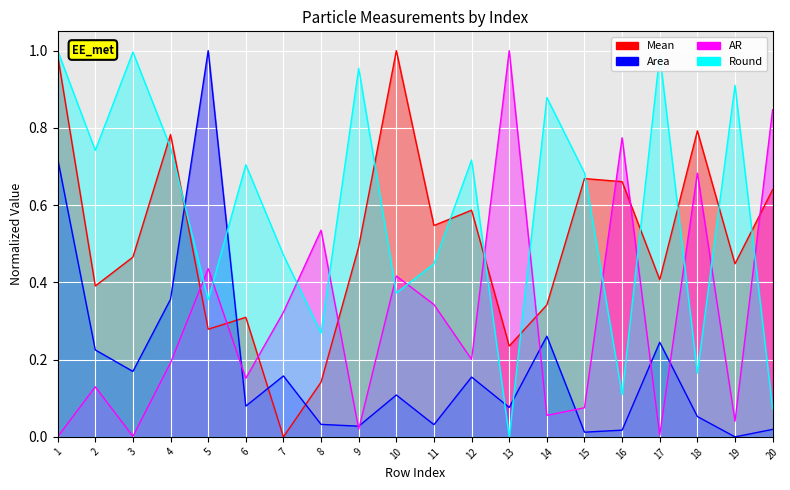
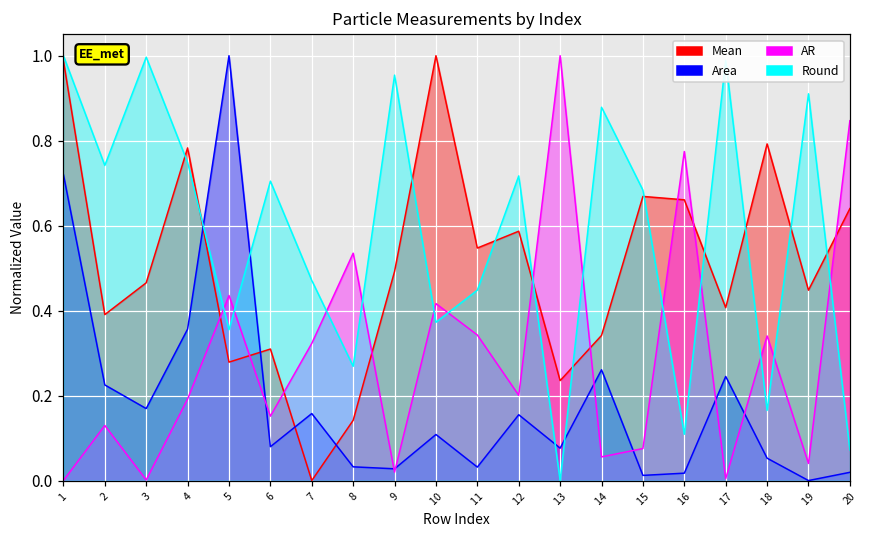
AR, 18: 0.68 -> 0.34
